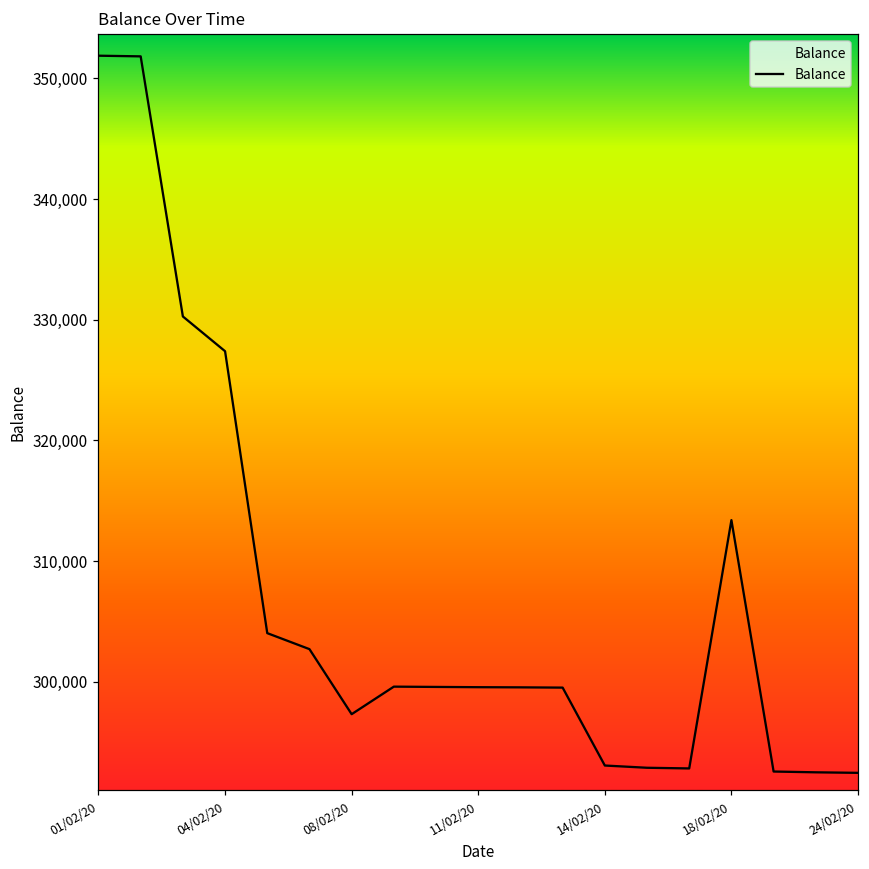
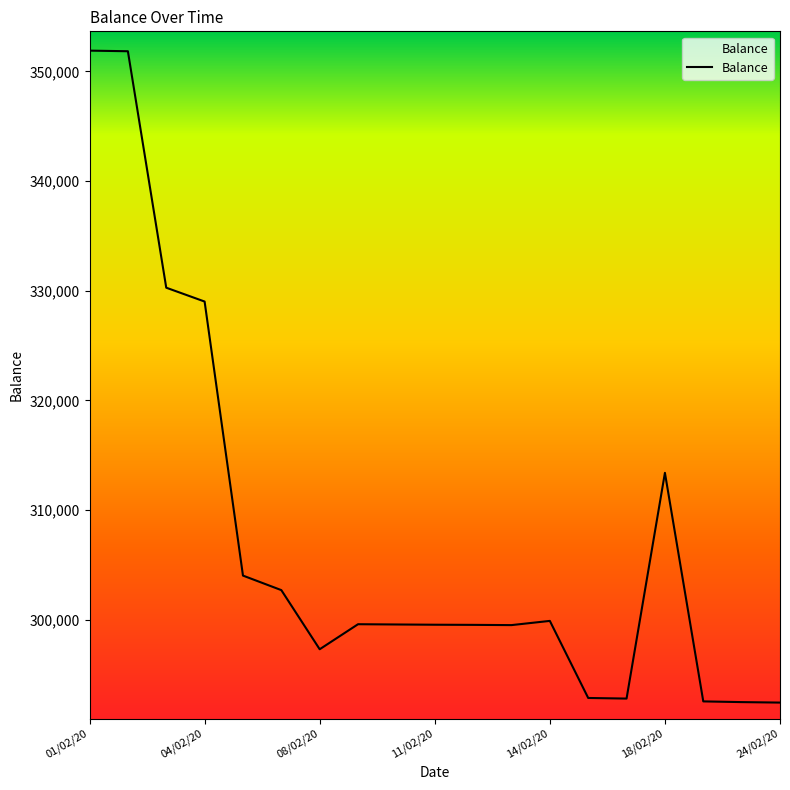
04/02/20: 327,400 -> 329,000
14/02/20: 293,100 -> 299,900
